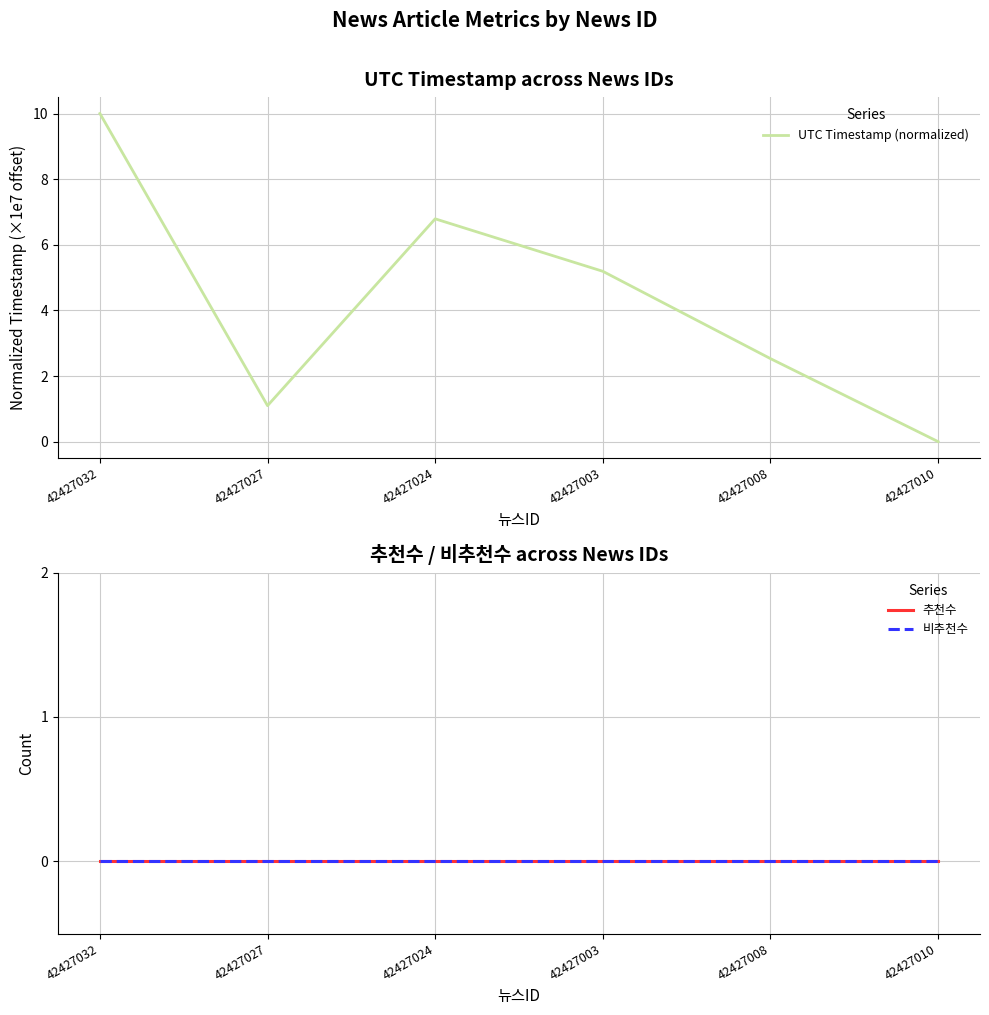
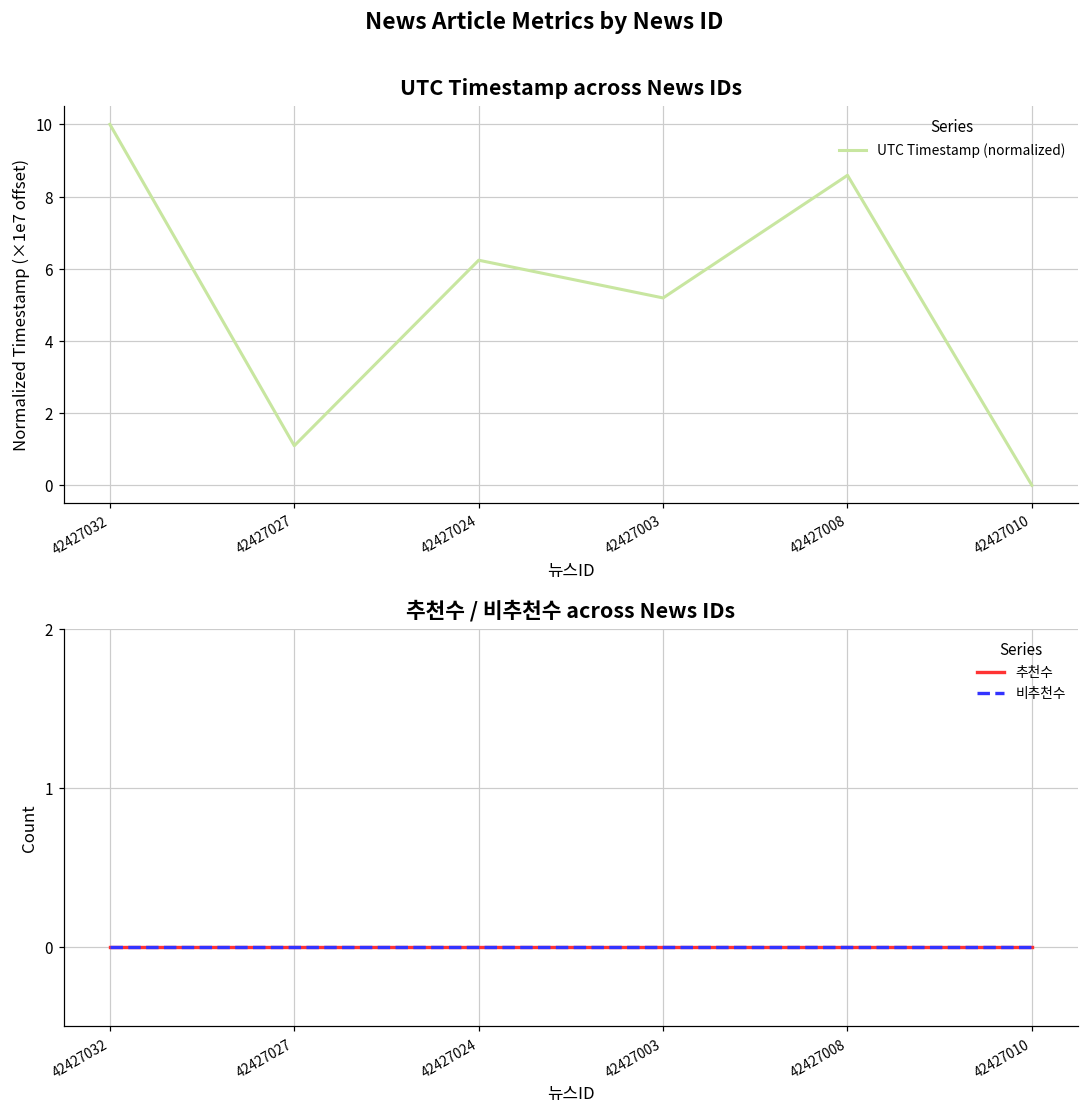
UTC Timestamp across News IDs, 42427024: 6.8 -> 6.2
UTC Timestamp across News IDs, 42427008: 2.5 -> 8.6
